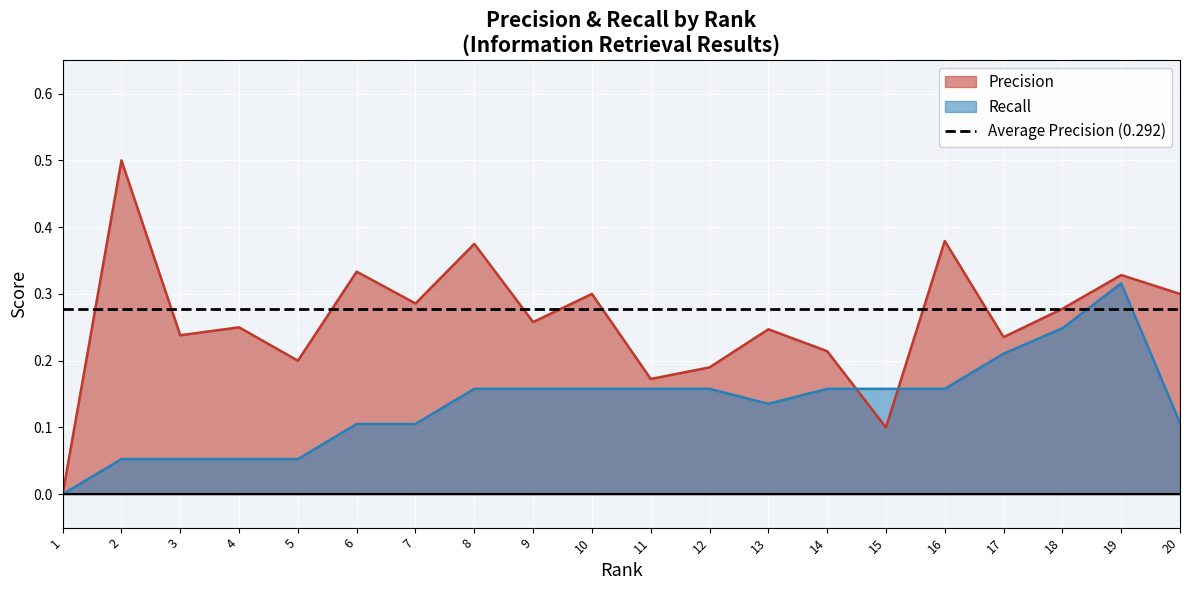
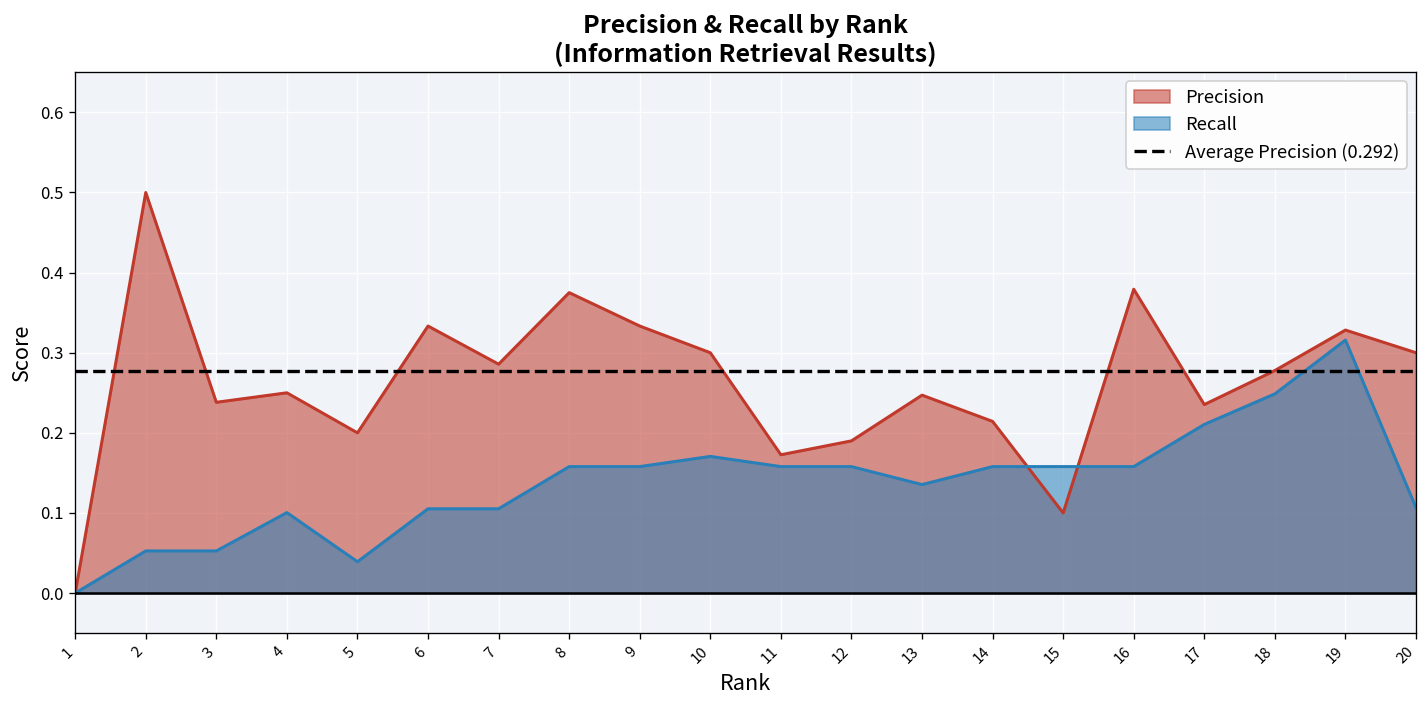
Recall, 4: 0.05 -> 0.10
Recall, 5: 0.05 -> 0.04
Precision, 9: 0.26 -> 0.33
Recall, 10: 0.16 -> 0.17
